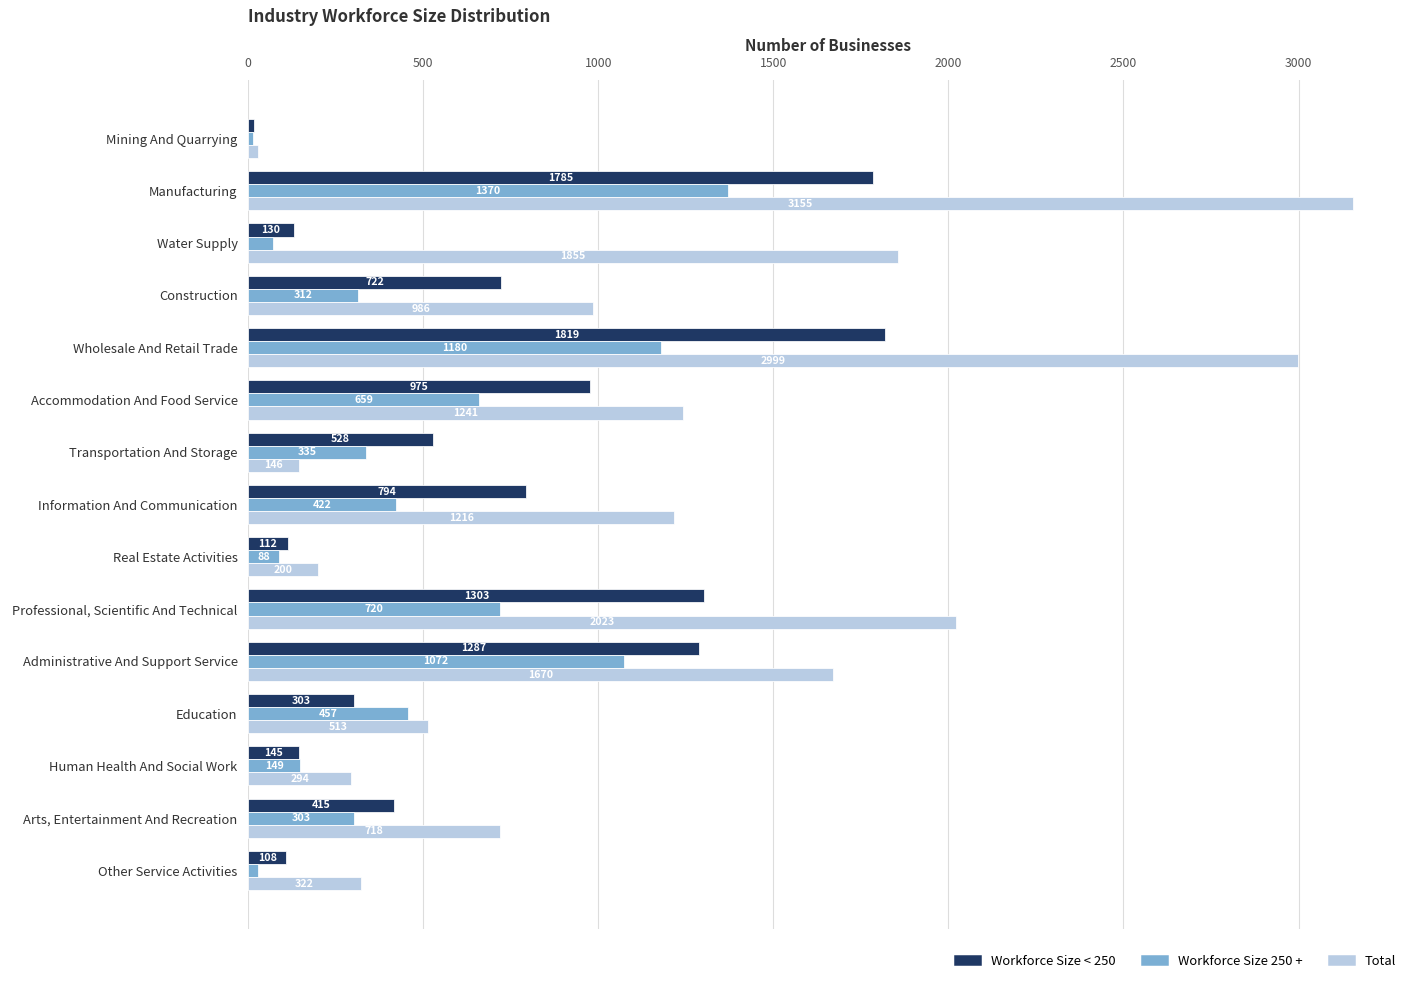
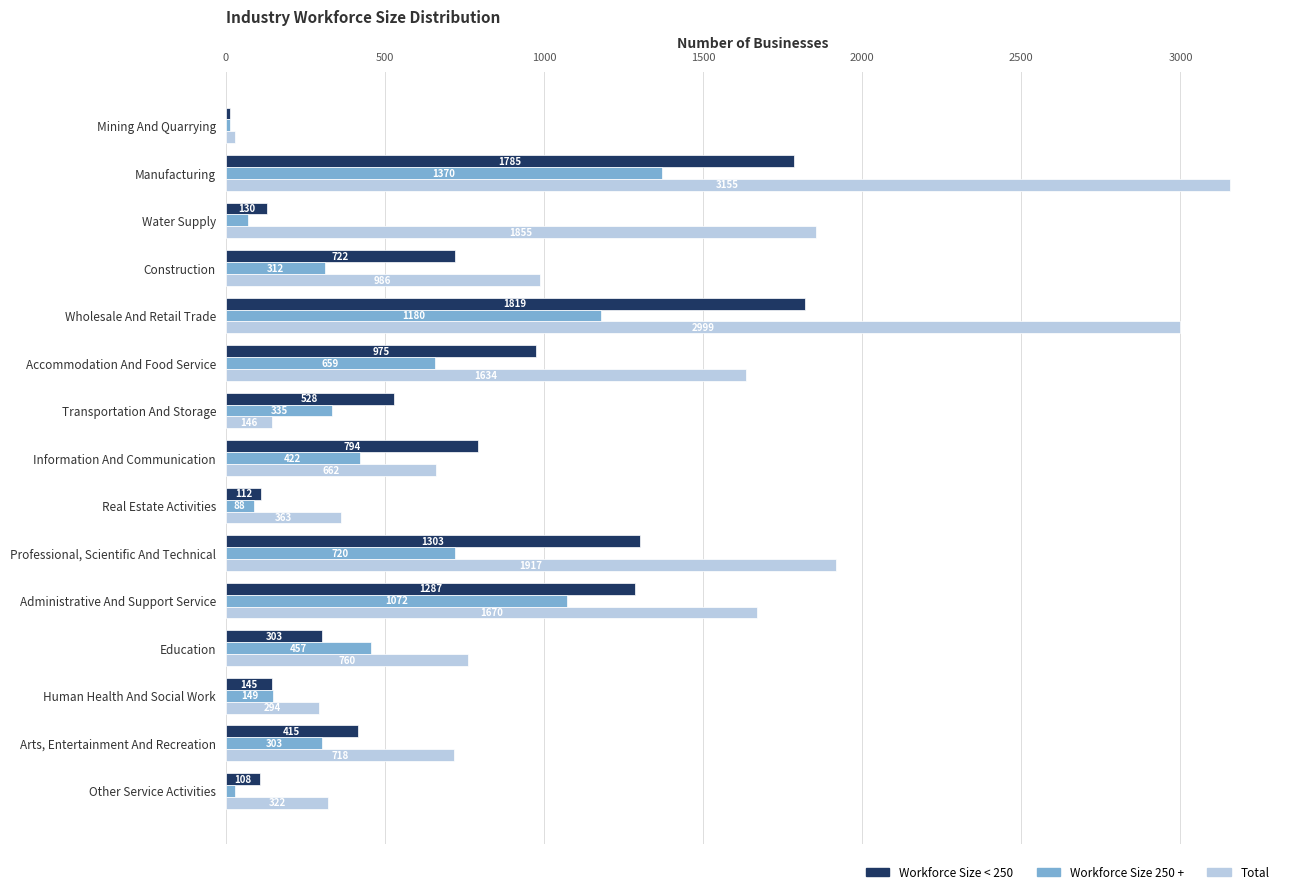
Total, Accommodation And Food Service: 1241 -> 1634
Total, Information And Communication: 1216 -> 662
Total, Real Estate Activities: 200 -> 363
Total, Professional, Scientific And Technical: 2023 -> 1917
Total, Education: 513 -> 760
